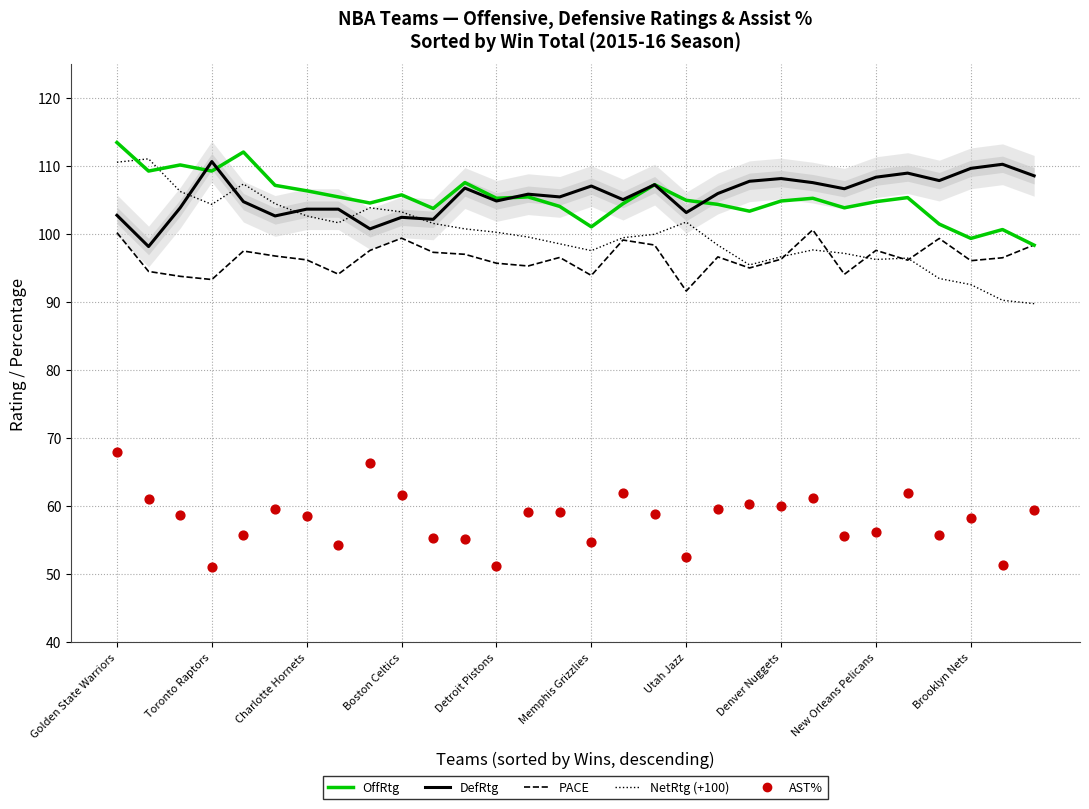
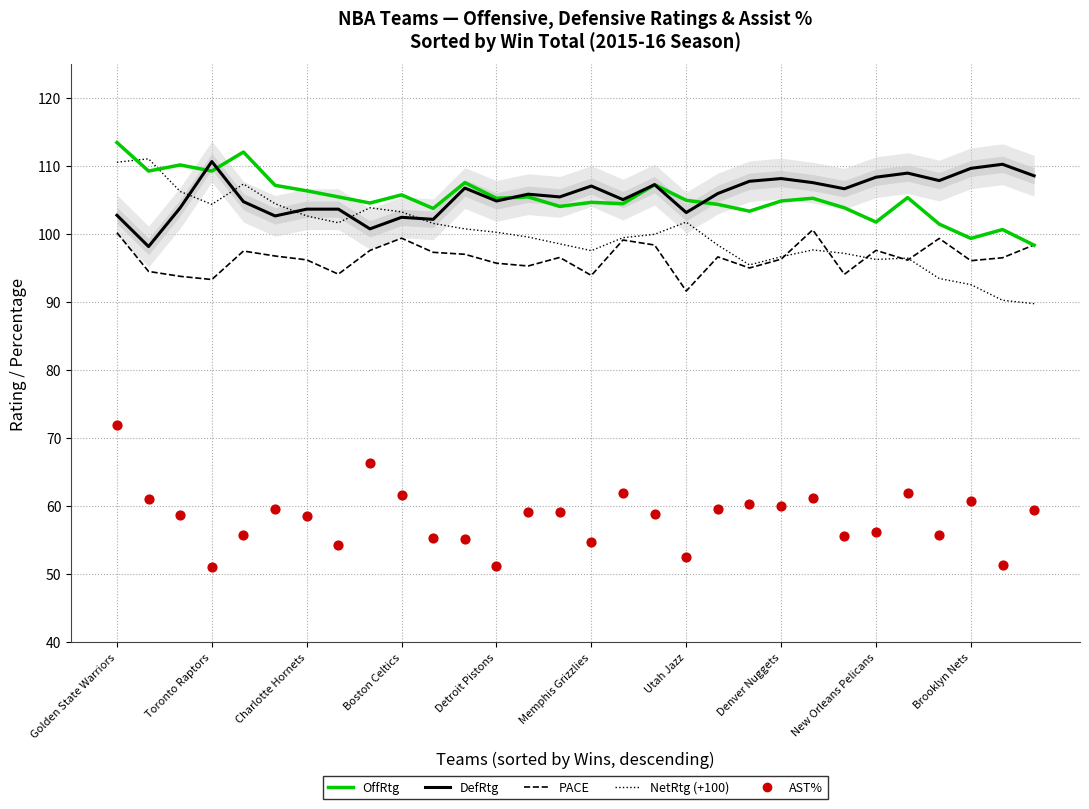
AST%, Golden State Warriors: 68 -> 72
OffRtg, Memphis Grizzlies: 101 -> 105
OffRtg, New Orleans Pelicans: 105 -> 102
AST%, Brooklyn Nets: 58 -> 61
